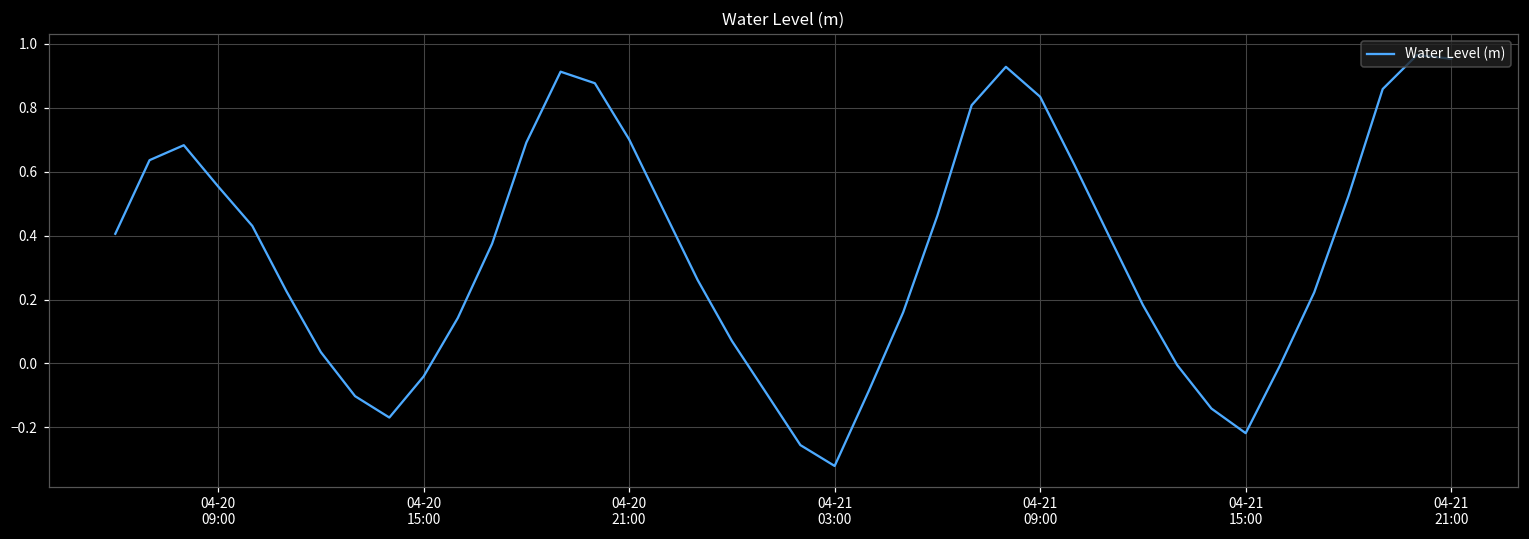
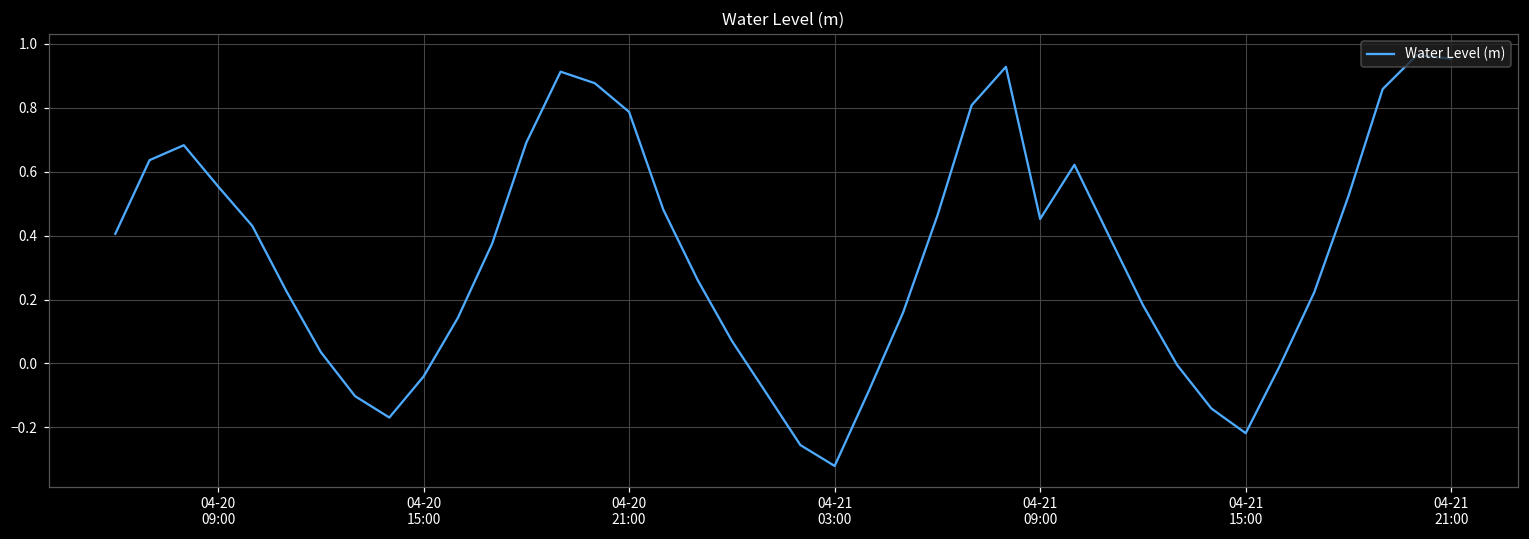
04-20 21:00: 0.70 -> 0.79
04-21 09:00: 0.83 -> 0.45
